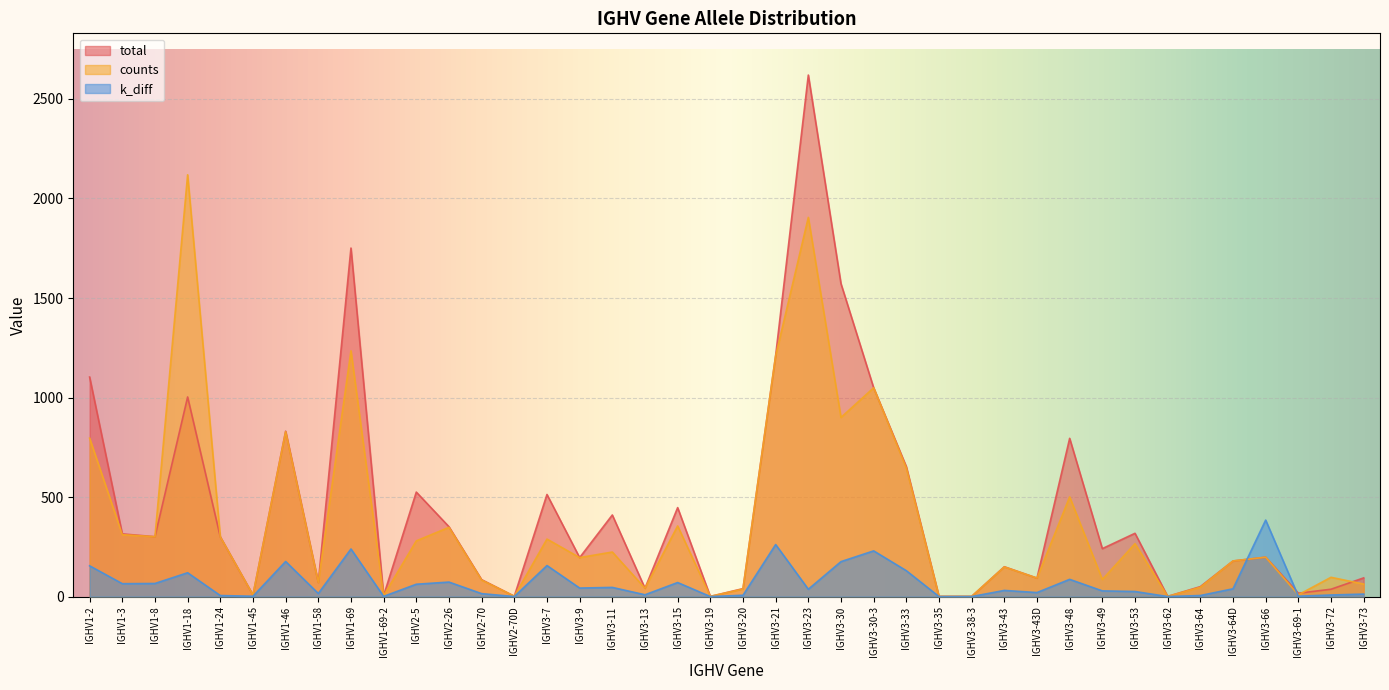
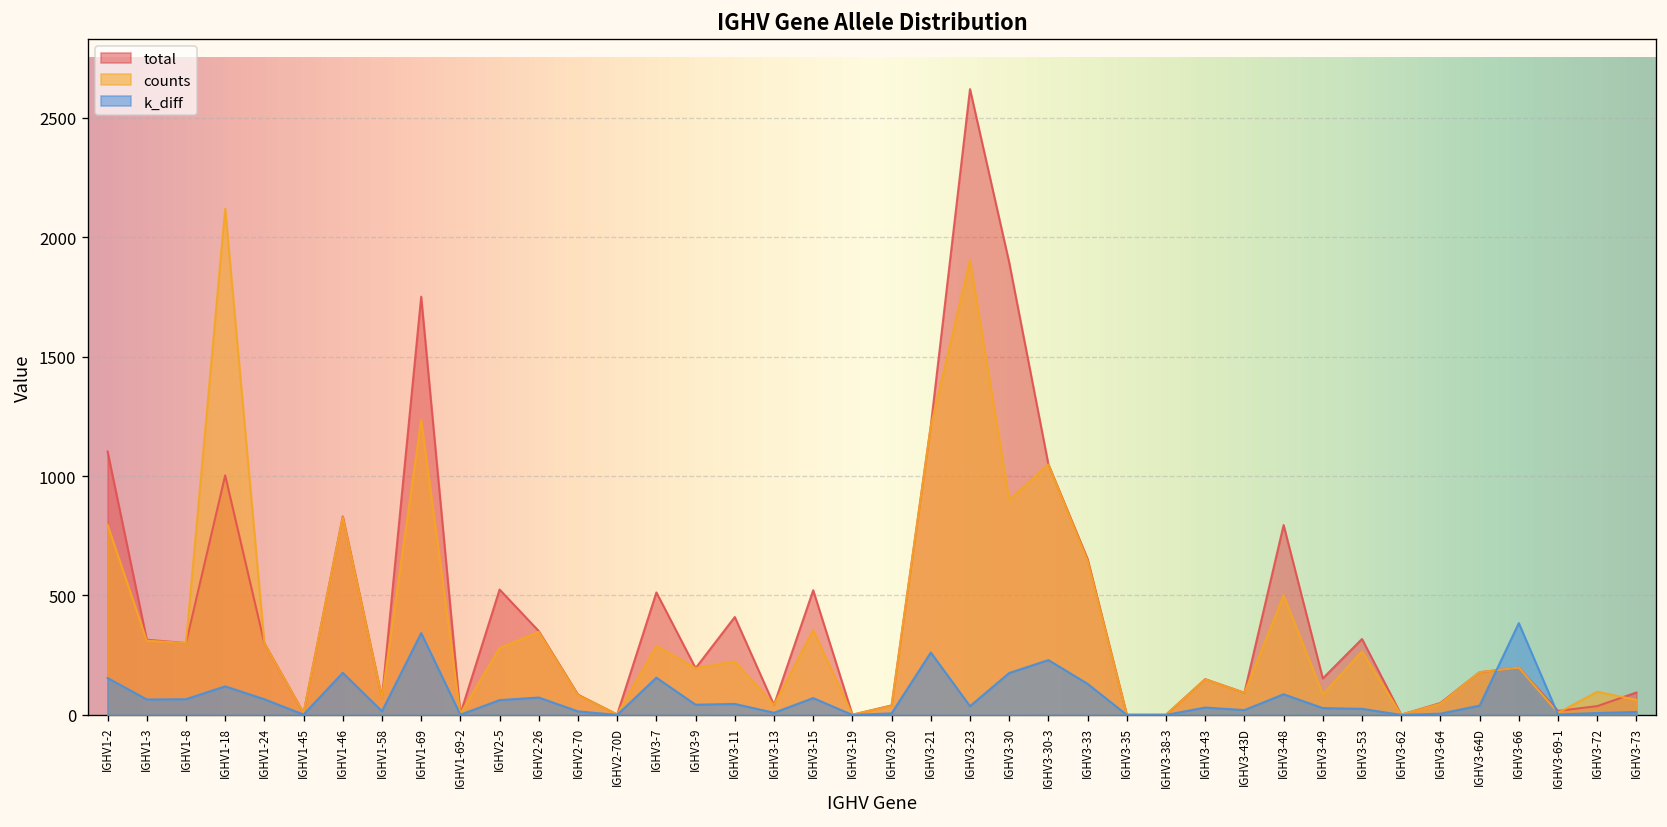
k_diff, IGHV1-24: 10 -> 70
k_diff, IGHV1-69: 240 -> 340
total, IGHV3-15: 450 -> 520
total, IGHV3-30: 1570 -> 1890
total, IGHV3-49: 240 -> 150
